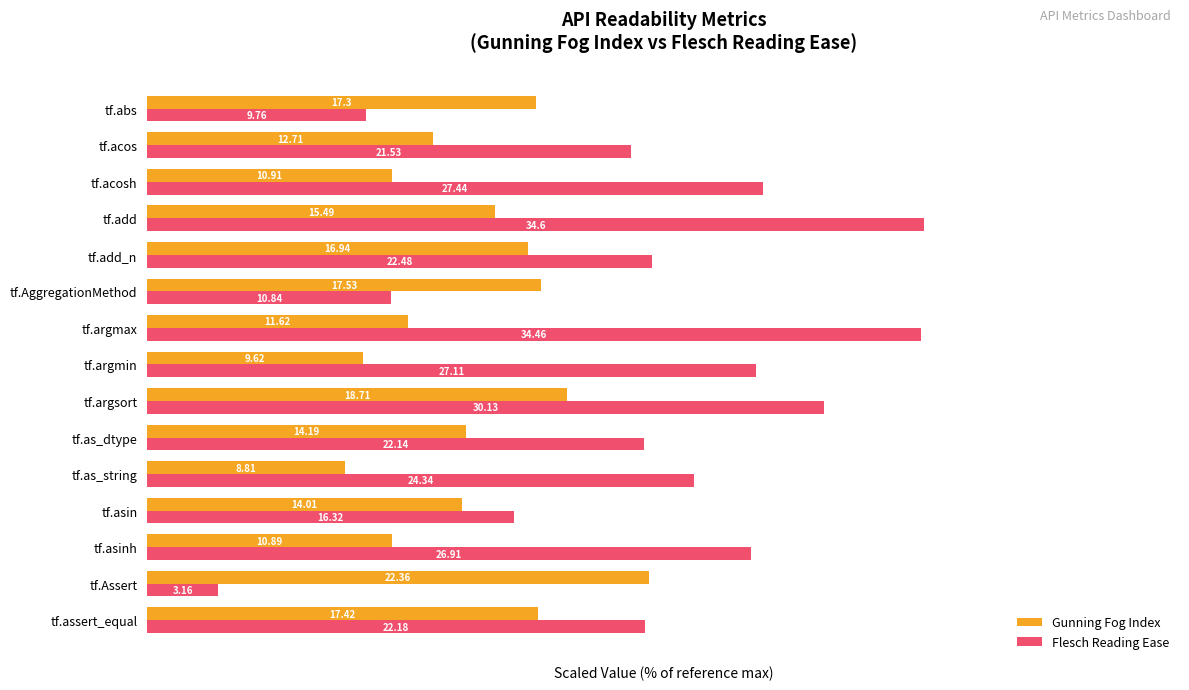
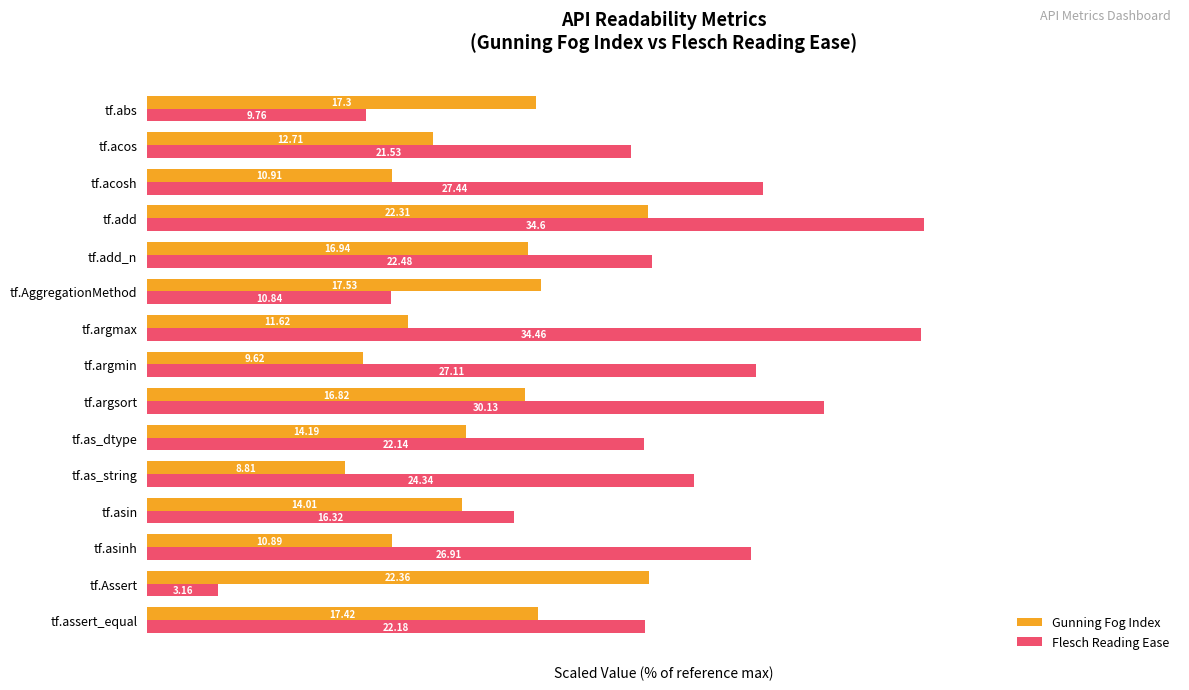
Gunning Fog Index, tf.add: 15.49 -> 22.31
Gunning Fog Index, tf.argsort: 18.71 -> 16.82
